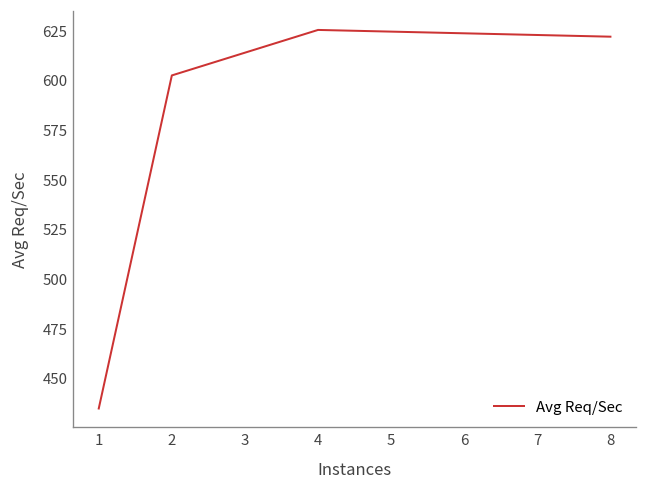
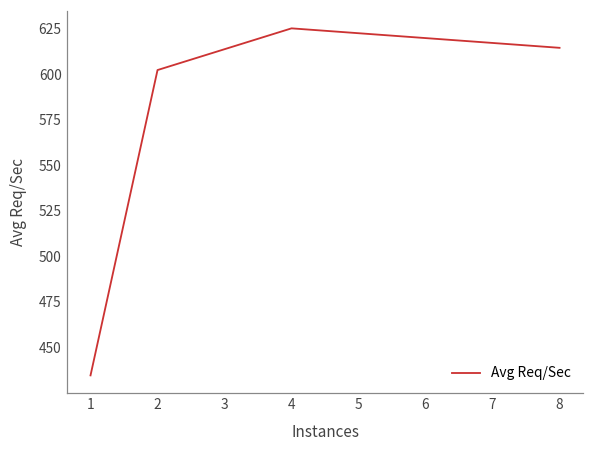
8: 622 -> 614
